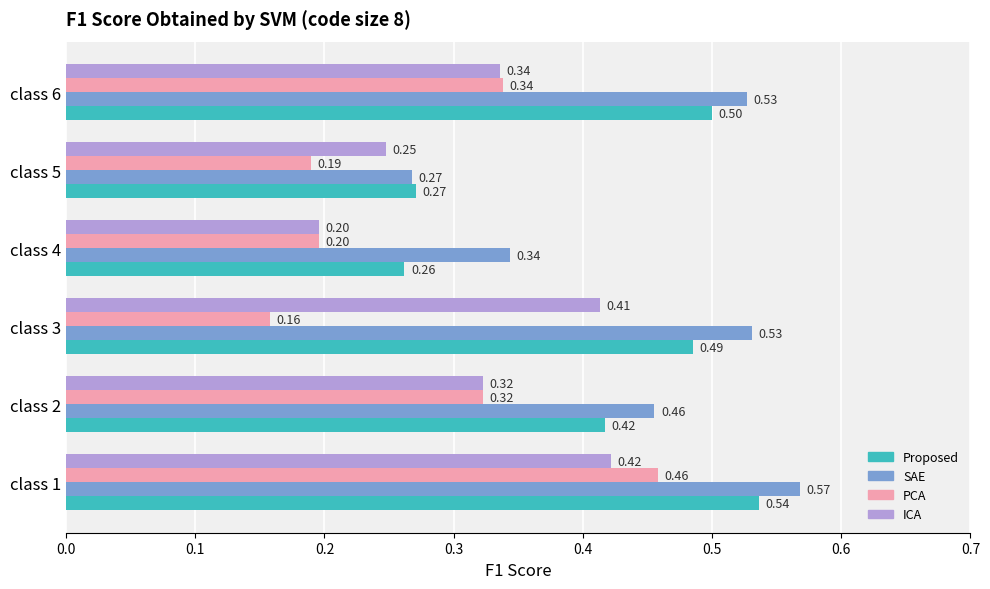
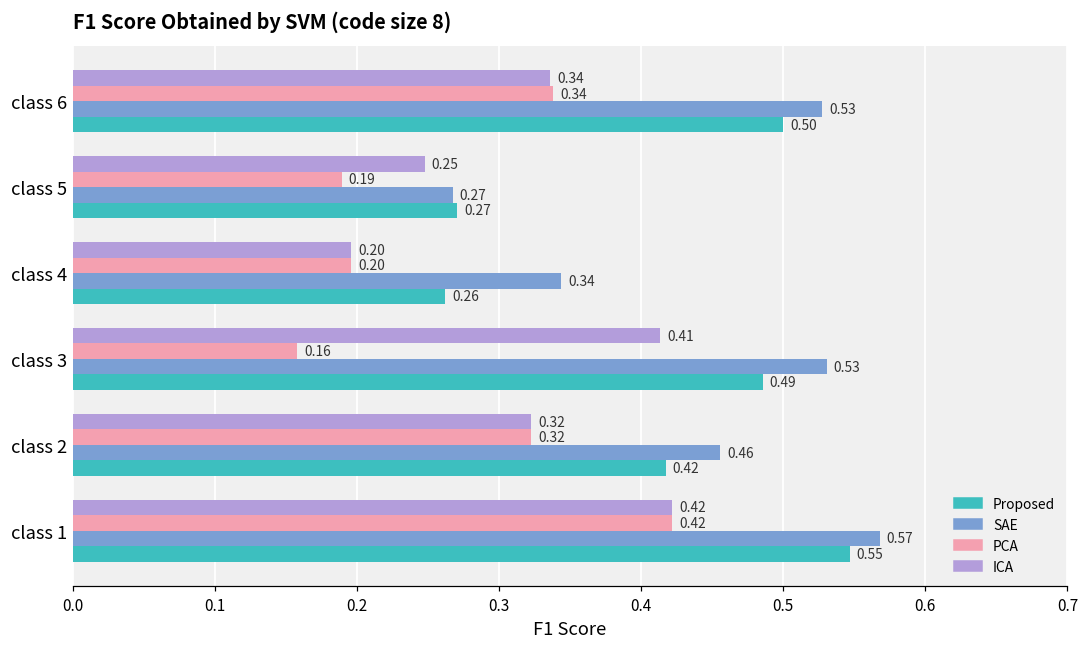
PCA, class 1: 0.46 -> 0.42
Proposed, class 1: 0.54 -> 0.55
